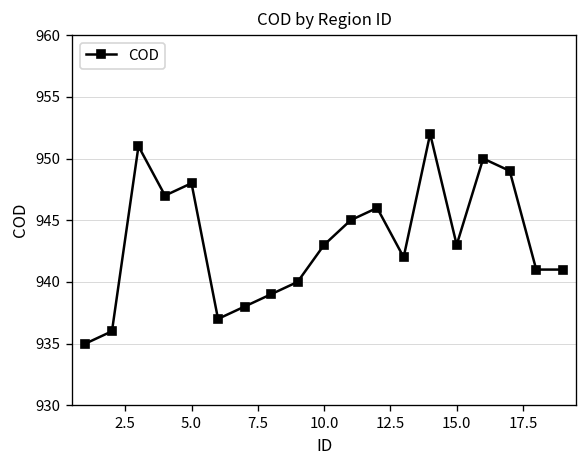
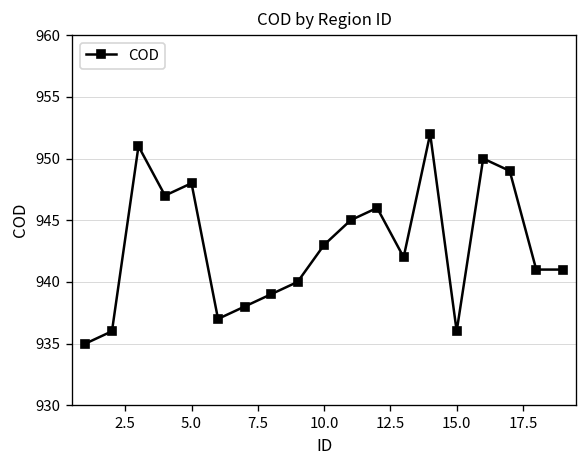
15.0: 943 -> 936
